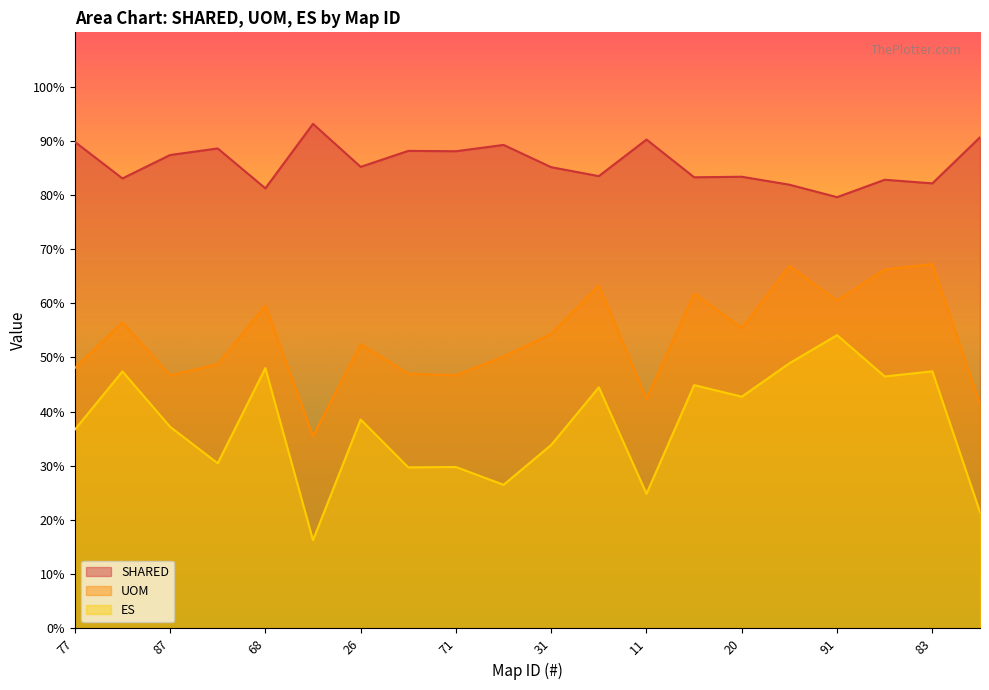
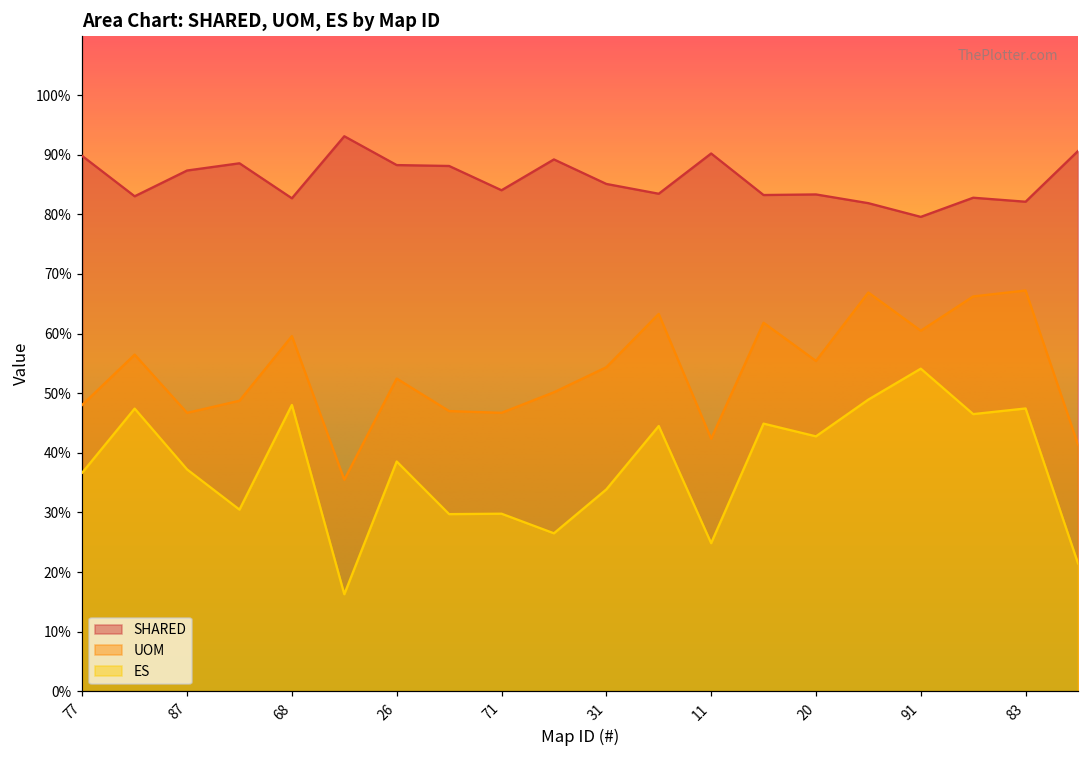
SHARED, 68: 81% -> 83%
SHARED, 26: 85% -> 88%
SHARED, 71: 88% -> 84%
